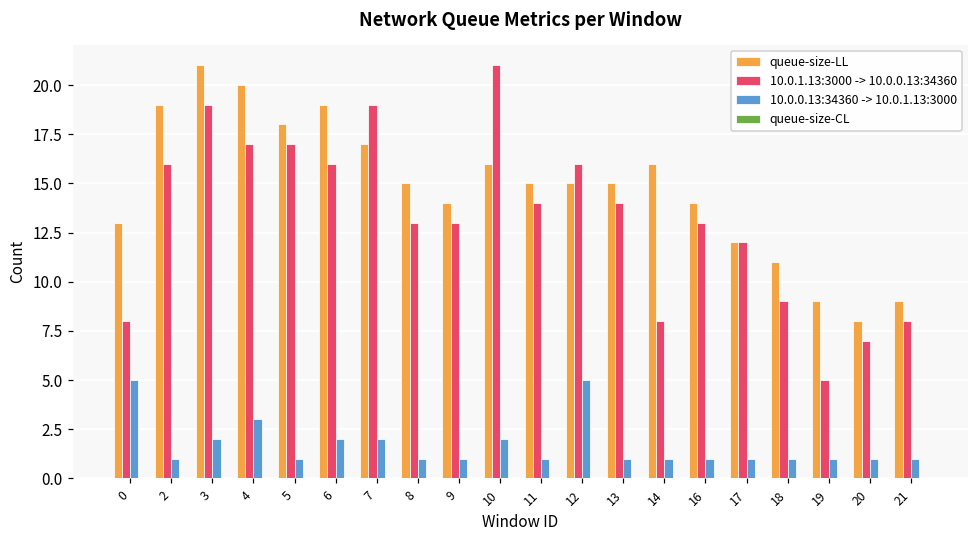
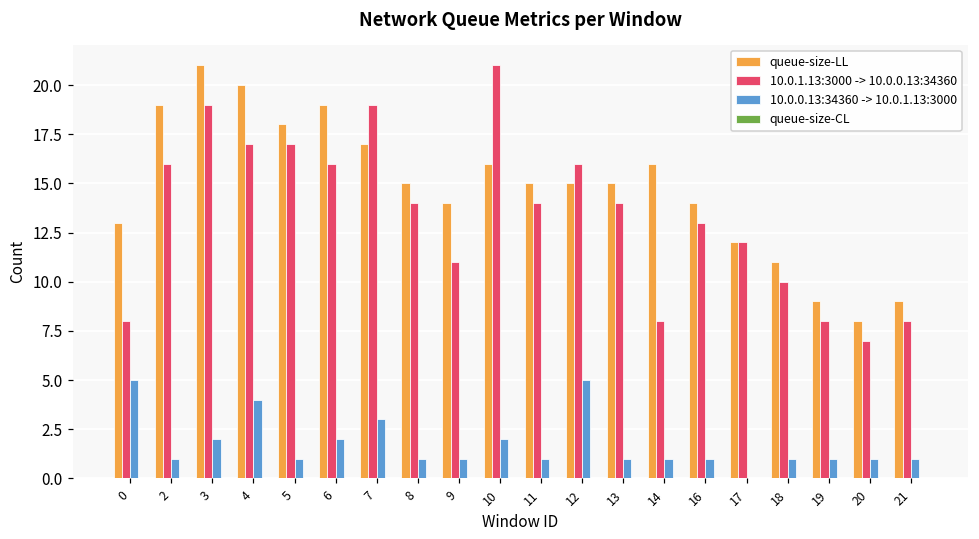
10.0.0.13:34360 -> 10.0.1.13:3000, 4: 3 -> 4
10.0.0.13:34360 -> 10.0.1.13:3000, 7: 2 -> 3
10.0.1.13:3000 -> 10.0.0.13:34360, 8: 13 -> 14
10.0.1.13:3000 -> 10.0.0.13:34360, 9: 13 -> 11
10.0.0.13:34360 -> 10.0.1.13:3000, 17: 1 -> 0
10.0.1.13:3000 -> 10.0.0.13:34360, 18: 9 -> 10
10.0.1.13:3000 -> 10.0.0.13:34360, 19: 5 -> 8
